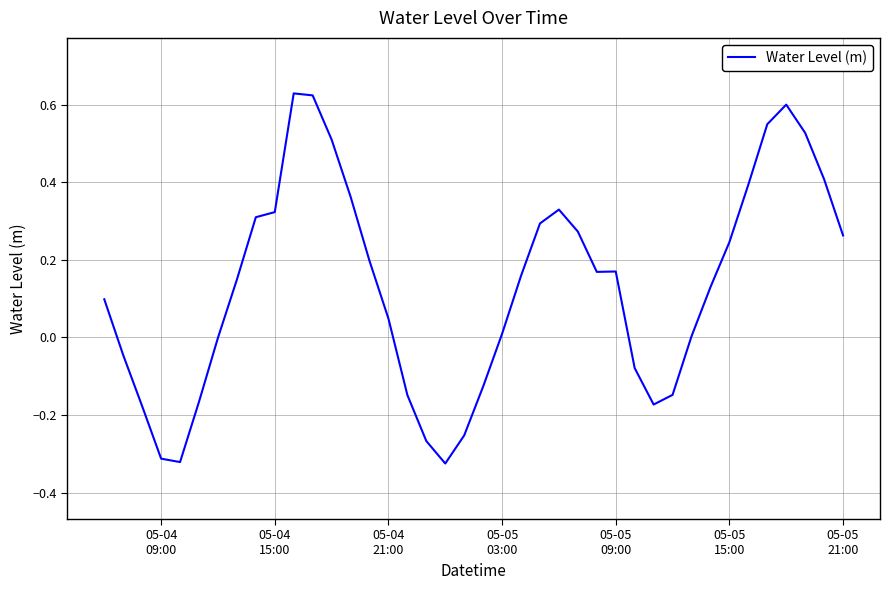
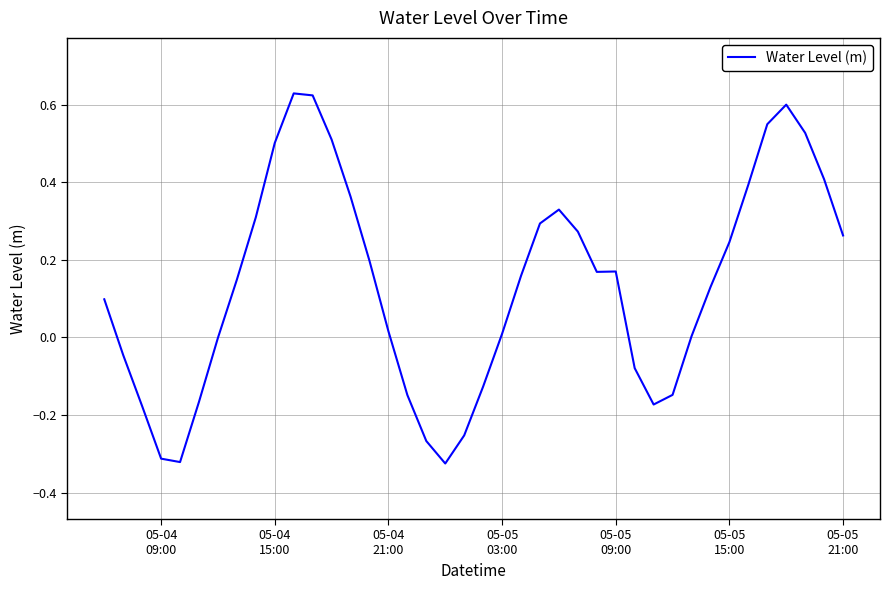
05-04 15:00: 0.32 -> 0.50
05-04 21:00: 0.05 -> 0.02
